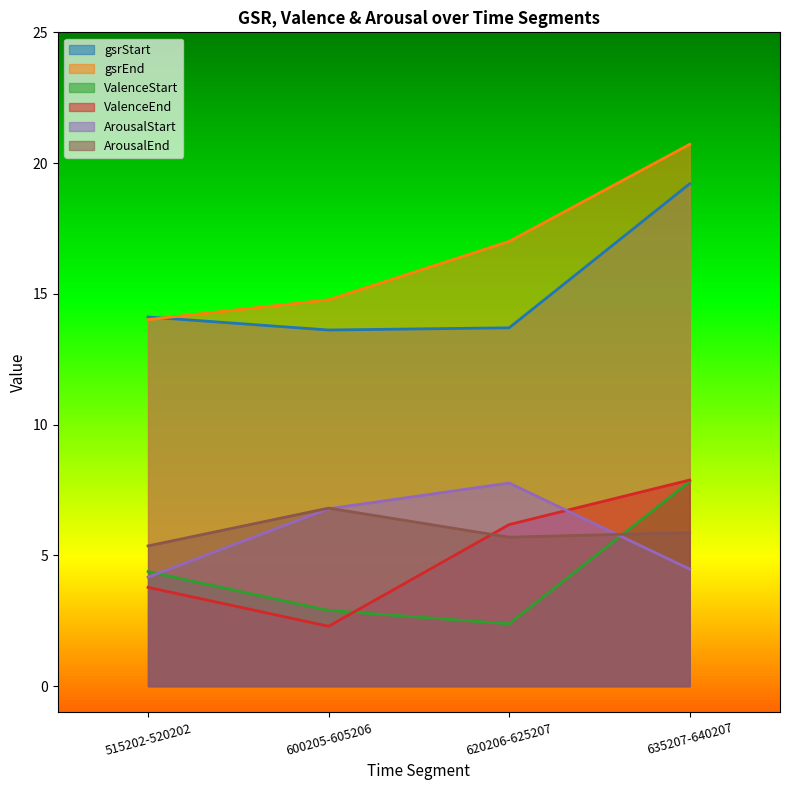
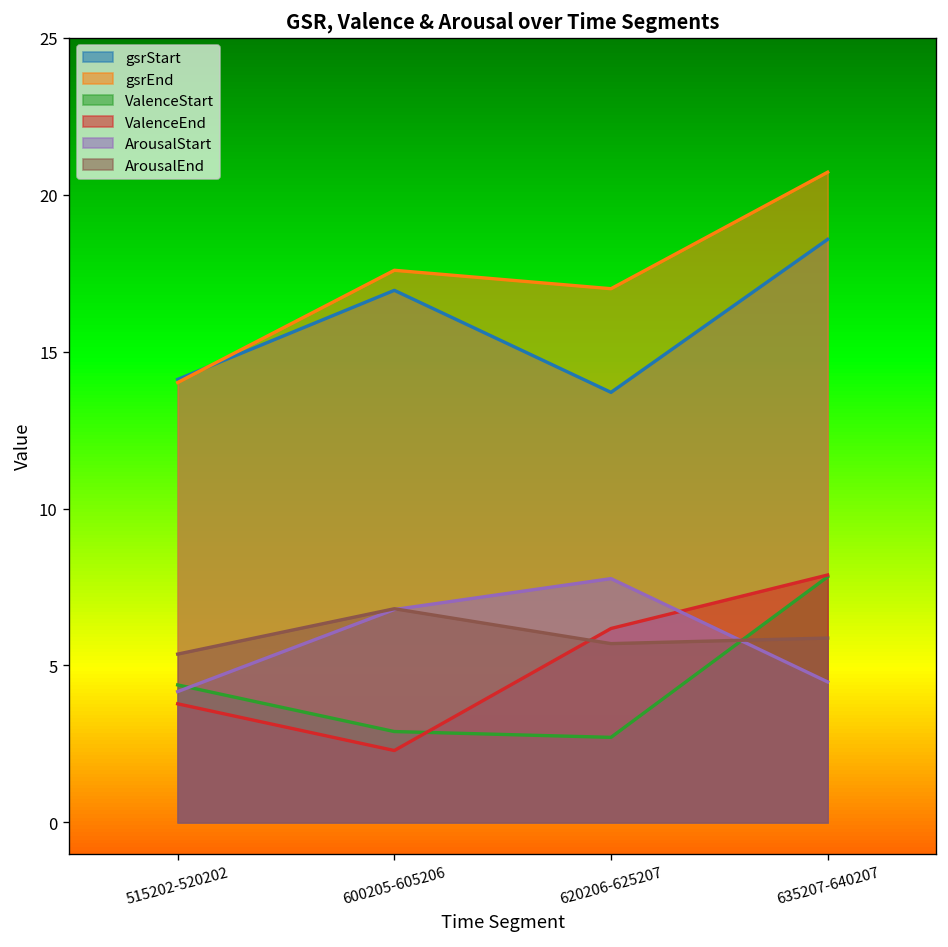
gsrStart, 600205-605206: 13.6 -> 17.0
gsrEnd, 600205-605206: 14.8 -> 17.6
ValenceStart, 620206-625207: 2.4 -> 2.7
gsrStart, 635207-640207: 19.2 -> 18.6
